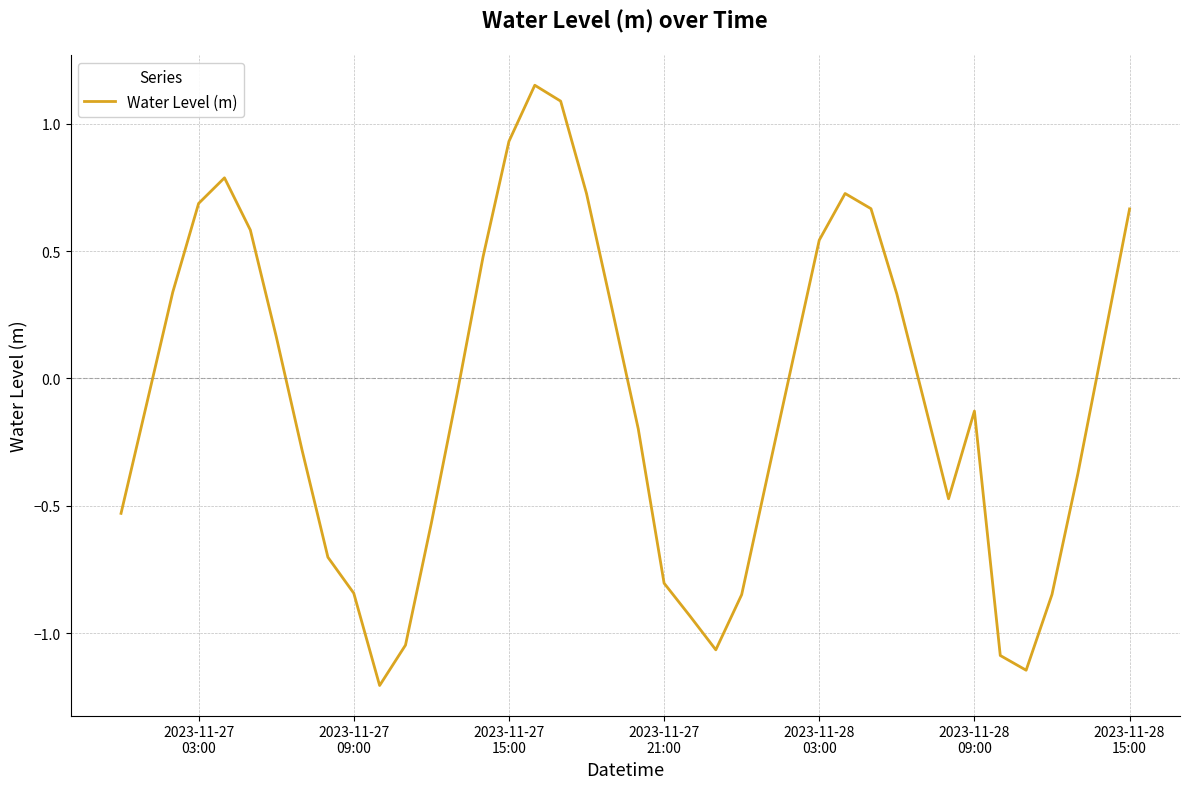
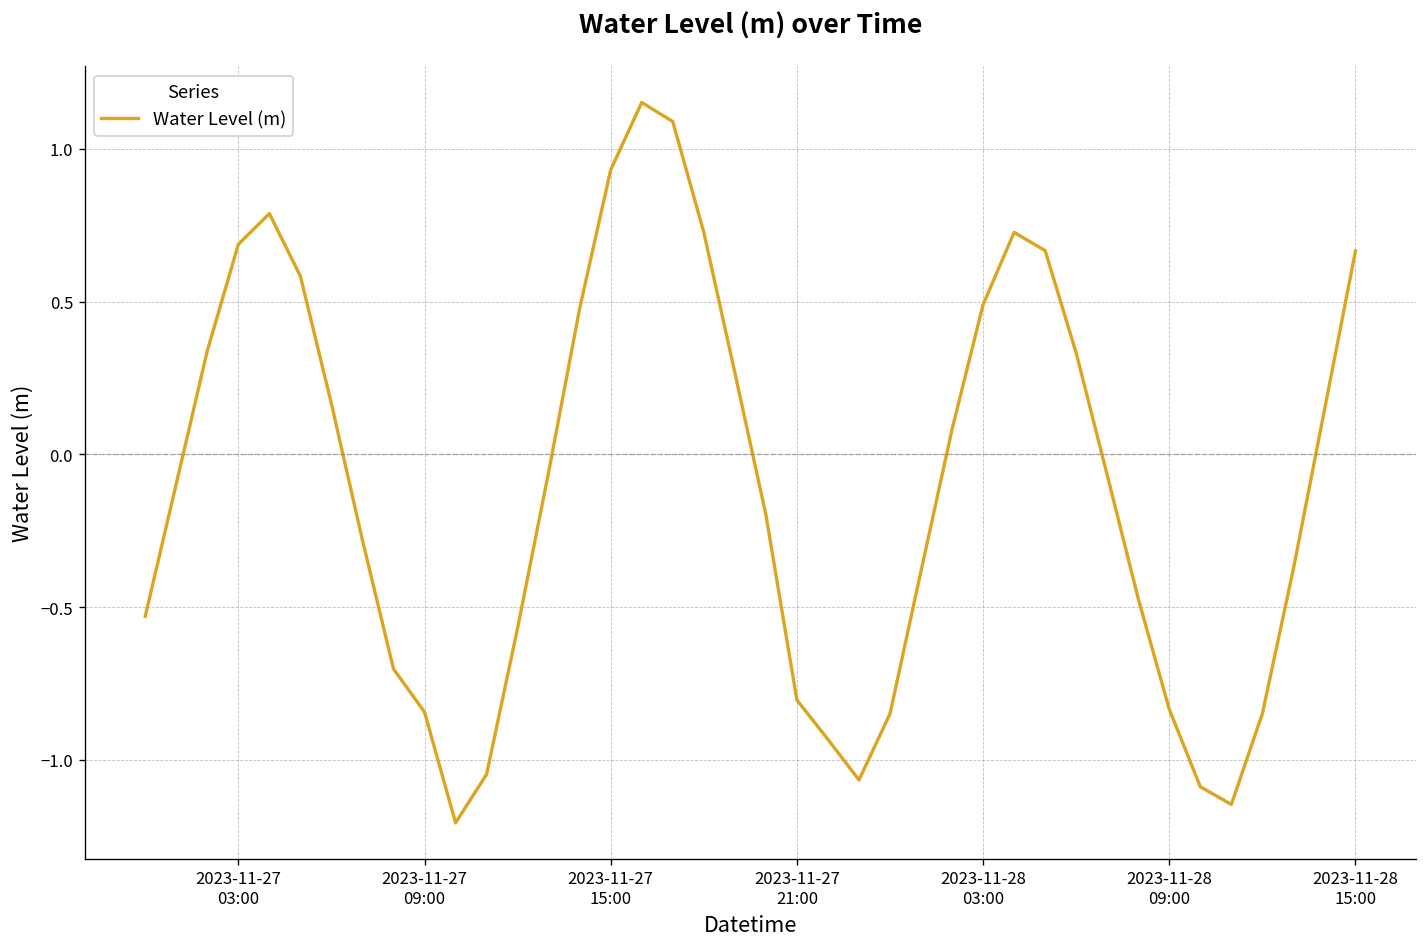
2023-11-28 03:00: 0.54 -> 0.49
2023-11-28 09:00: -0.13 -> -0.83
